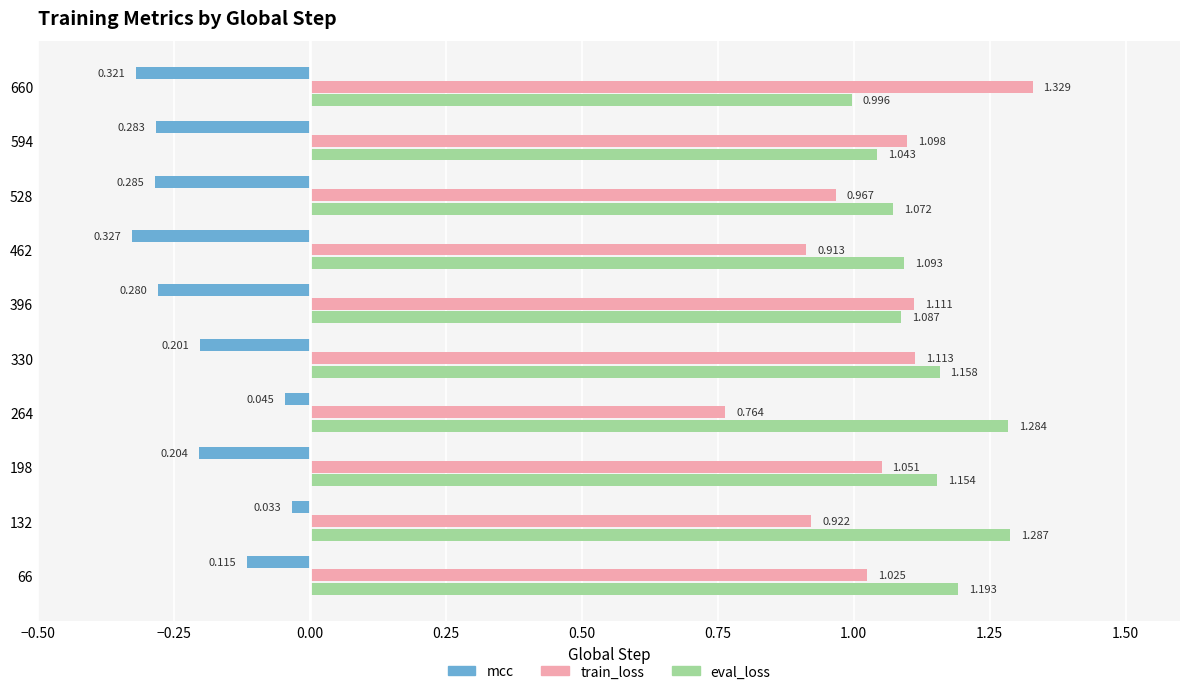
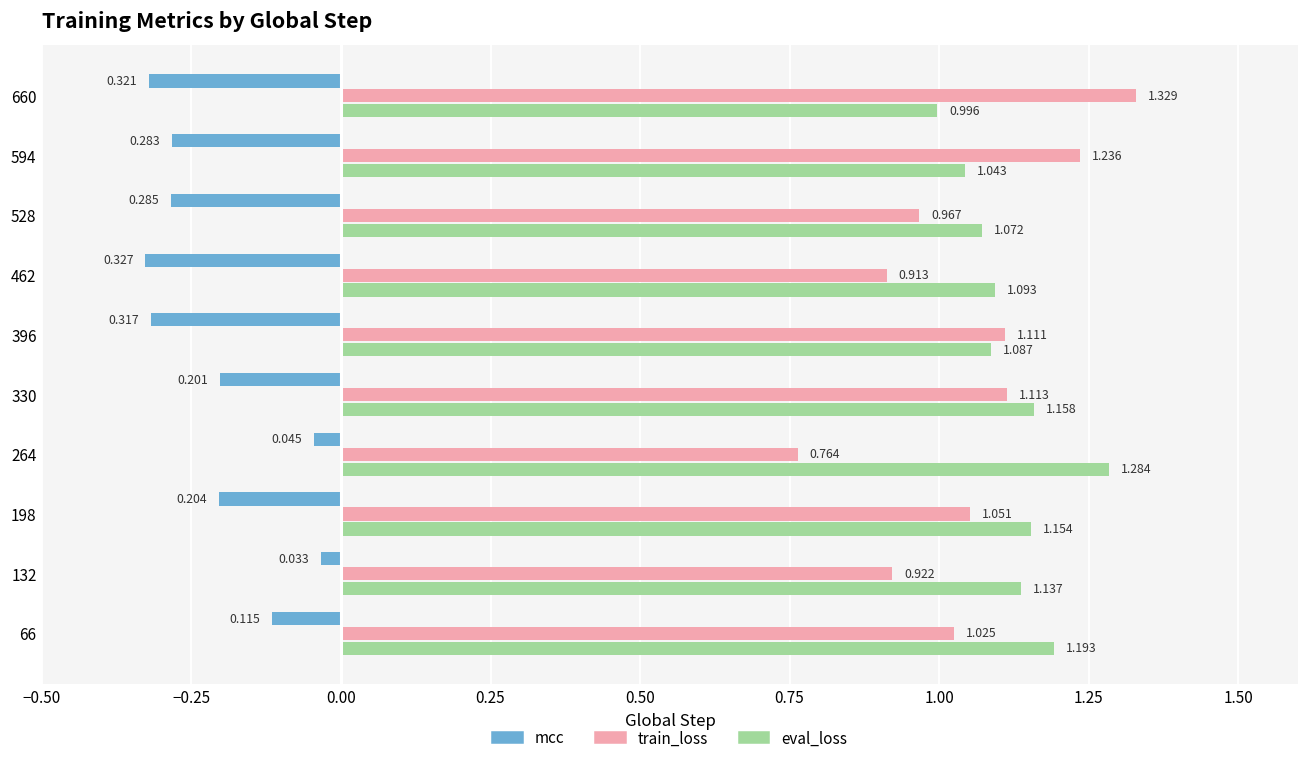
train_loss, 594: 1.098 -> 1.236
mcc, 396: 0.280 -> 0.317
eval_loss, 132: 1.287 -> 1.137
